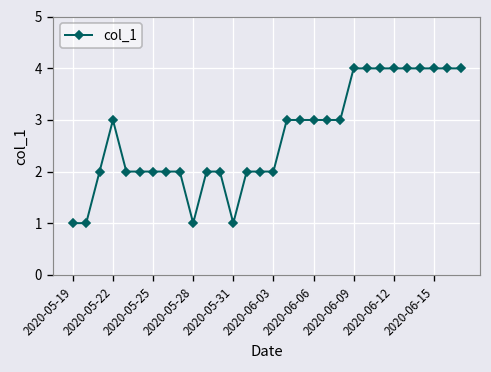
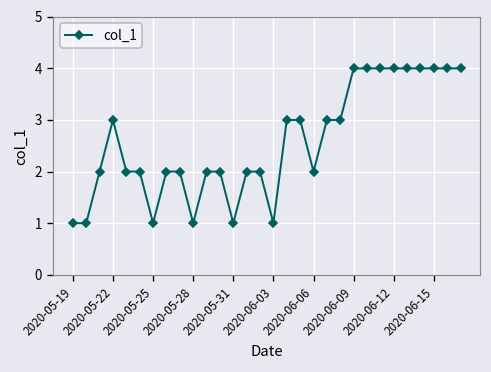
2020-05-25: 2 -> 1
2020-06-03: 2 -> 1
2020-06-06: 3 -> 2
